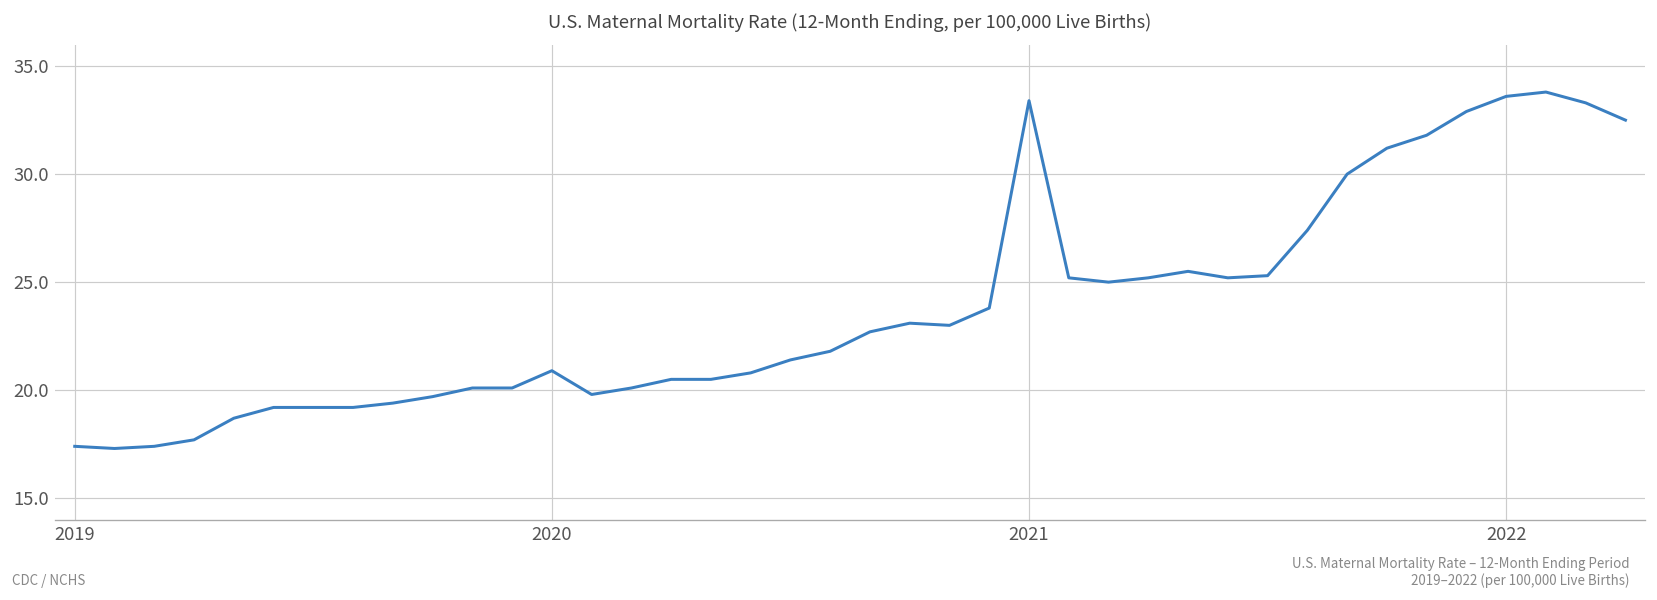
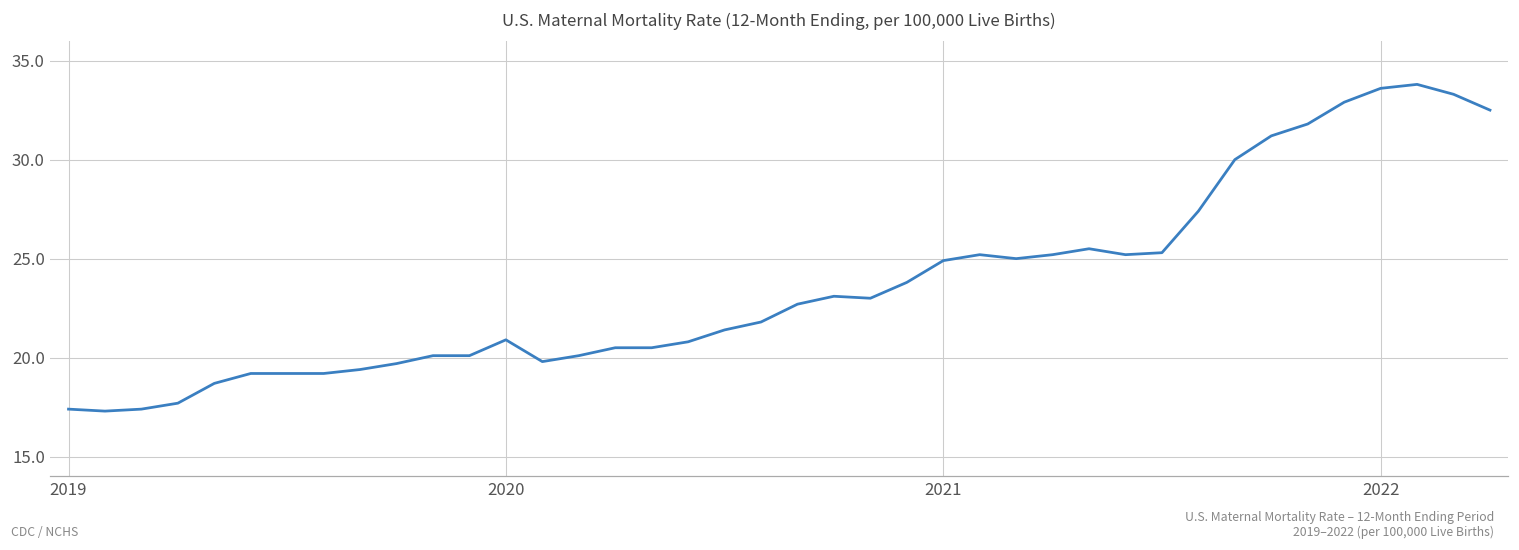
2021: 33.4 -> 24.9
